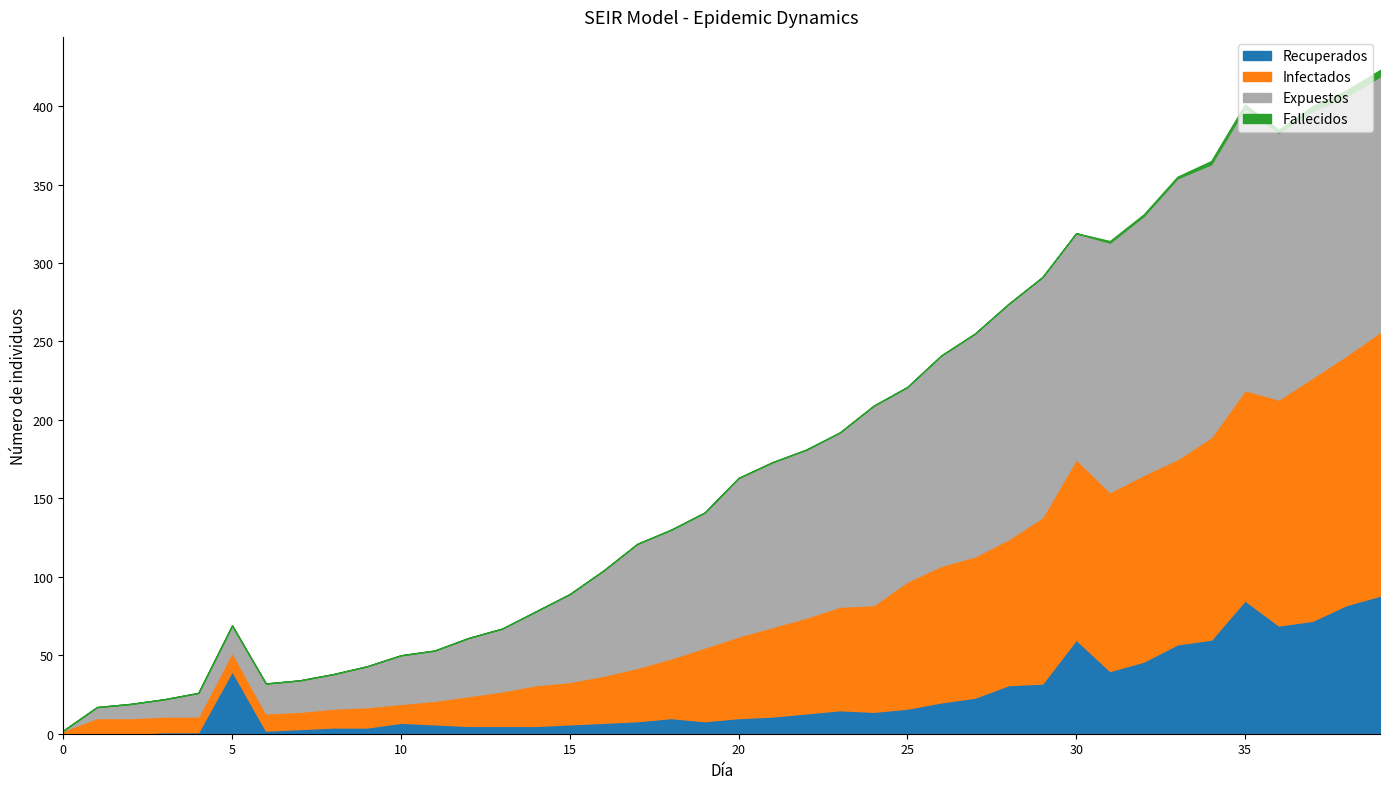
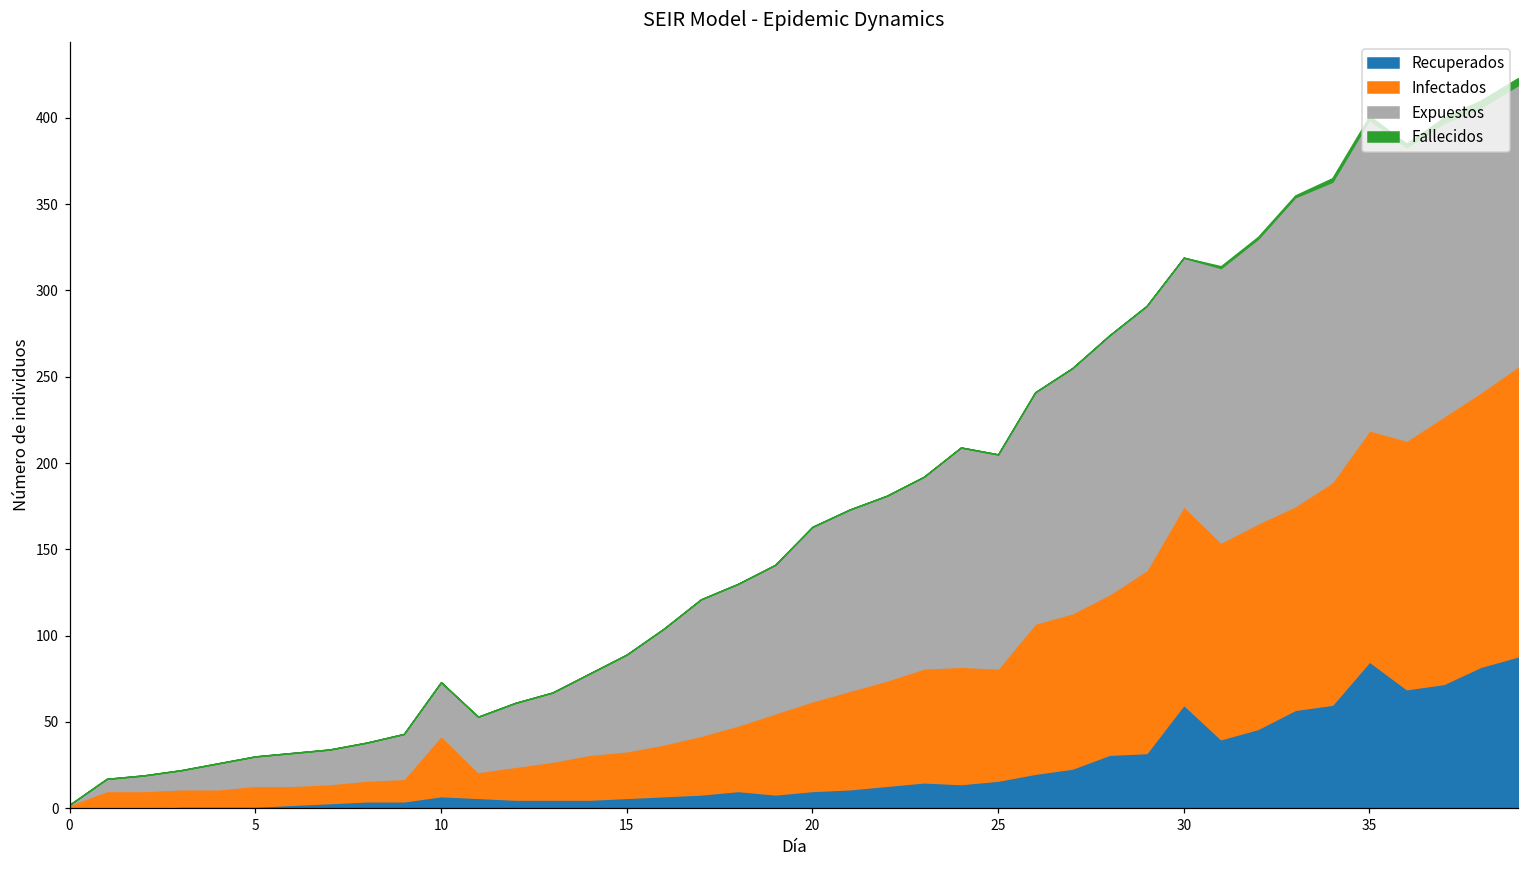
Recuperados, 5: 40 -> 1
Infectados, 10: 12 -> 35
Infectados, 25: 81 -> 65
